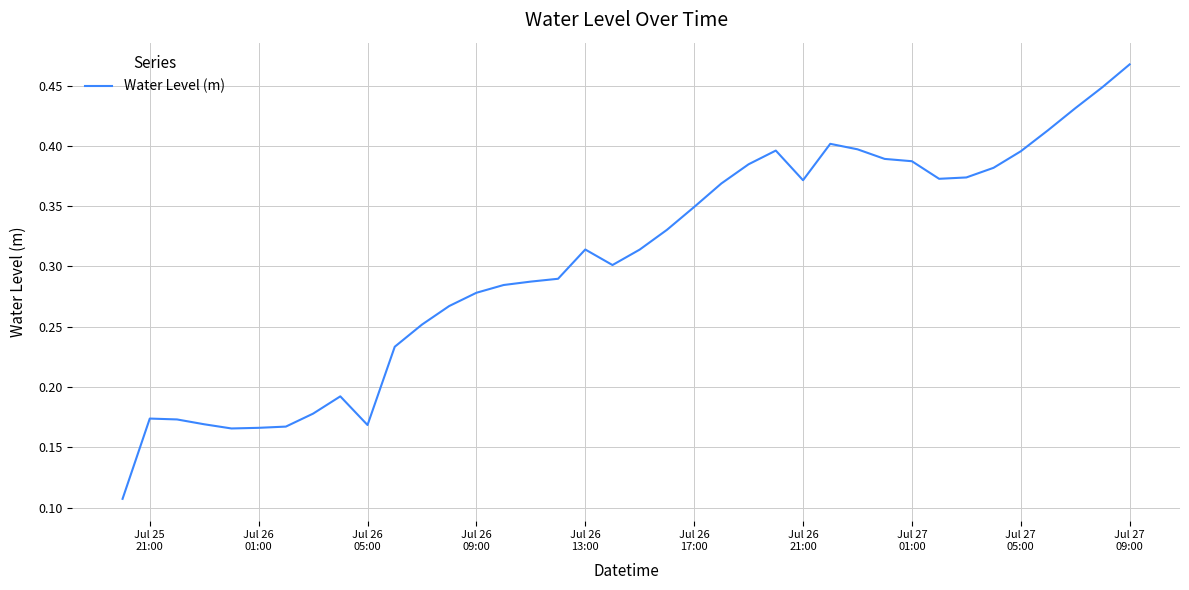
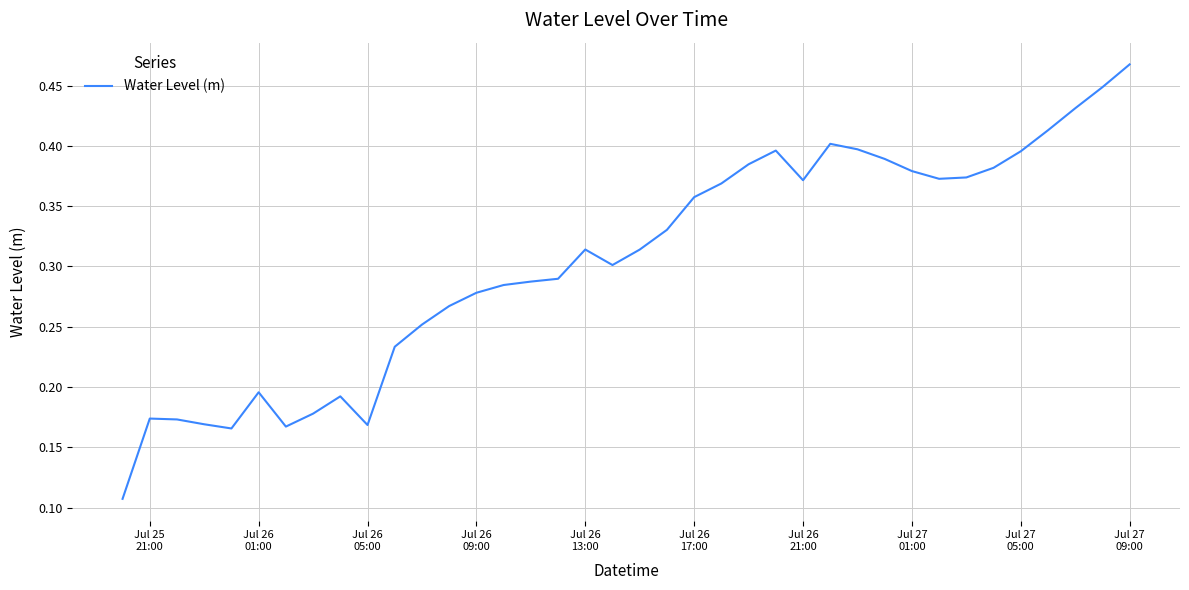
Jul 26 01:00: 0.166 -> 0.196
Jul 26 17:00: 0.349 -> 0.357
Jul 27 01:00: 0.387 -> 0.379
